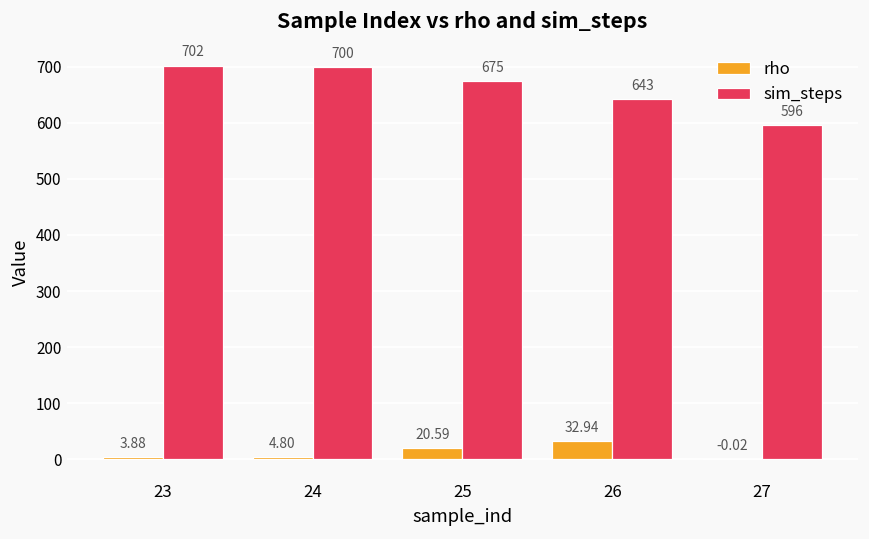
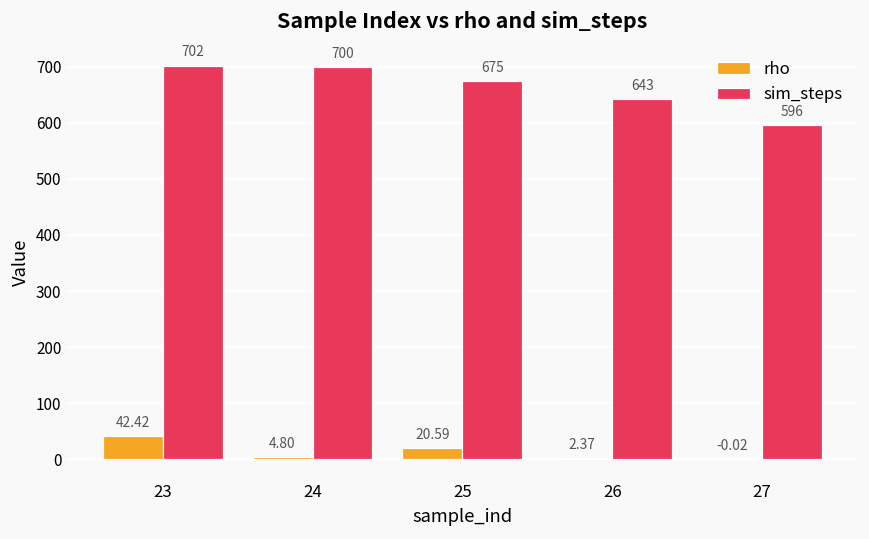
rho, 23: 3.88 -> 42.42
rho, 26: 32.94 -> 2.37
